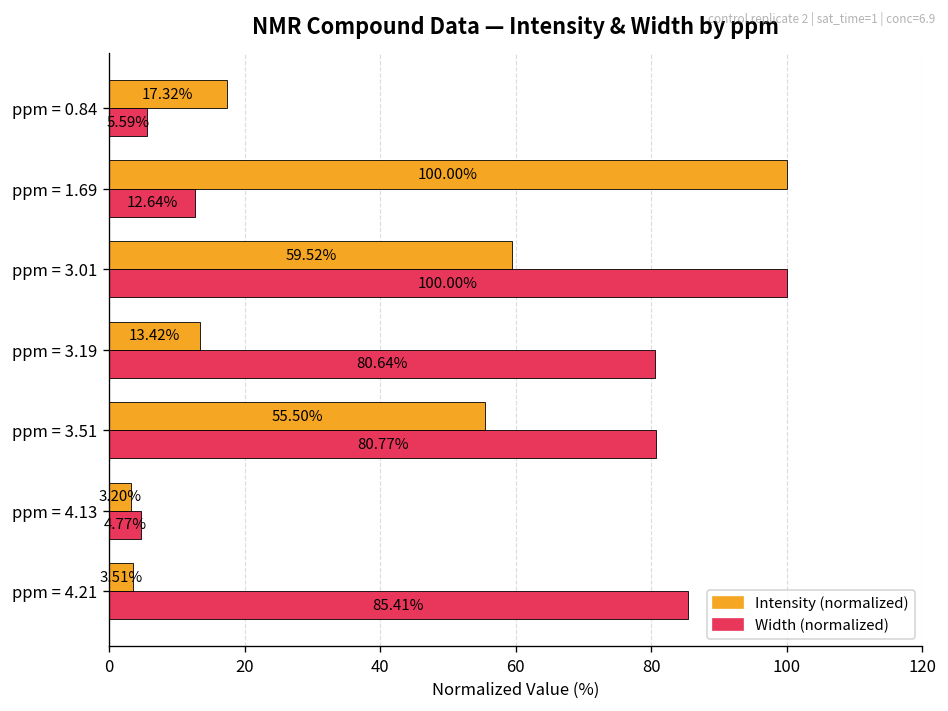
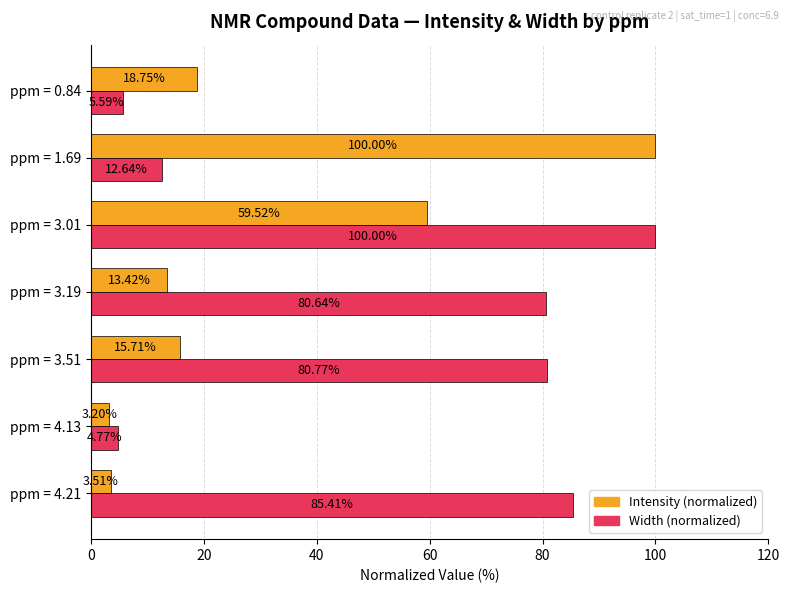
Intensity (normalized), ppm = 0.84: 17.32% -> 18.75%
Intensity (normalized), ppm = 3.51: 55.50% -> 15.71%
